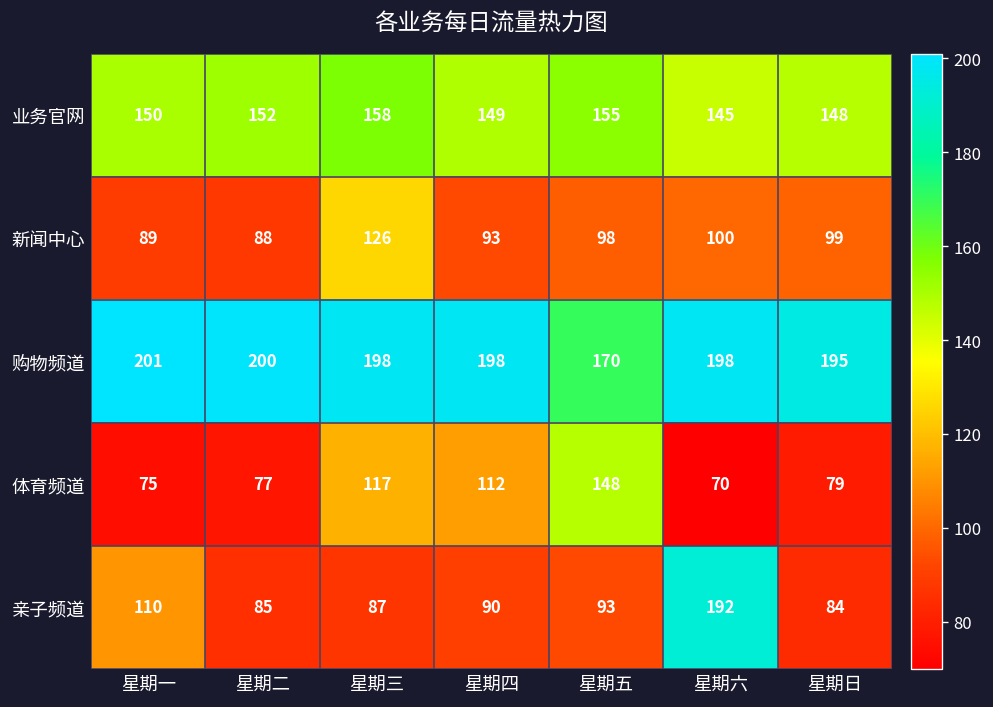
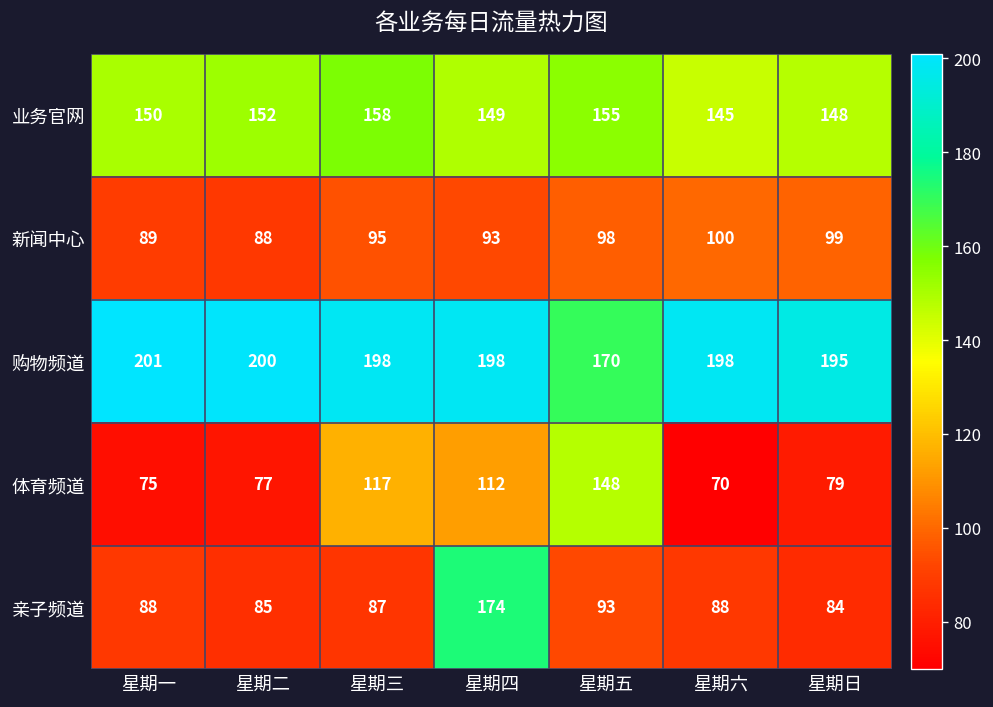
新闻中心, 星期三: 126 -> 95
亲子频道, 星期一: 110 -> 88
亲子频道, 星期四: 90 -> 174
亲子频道, 星期六: 192 -> 88
